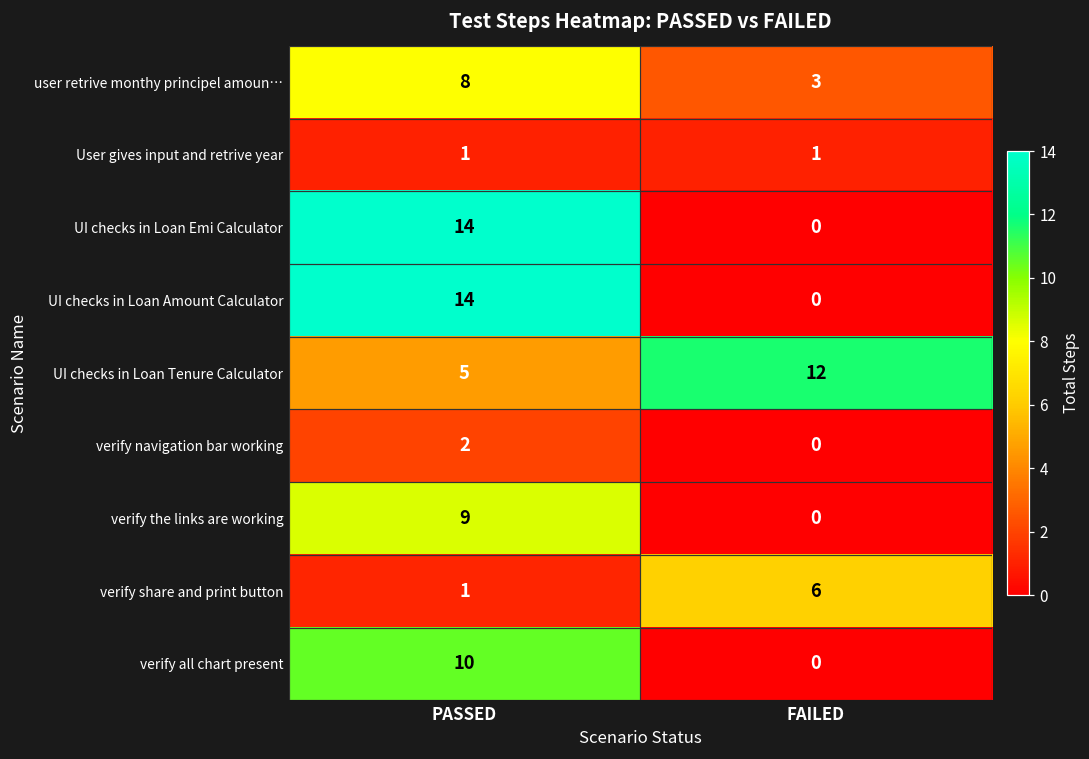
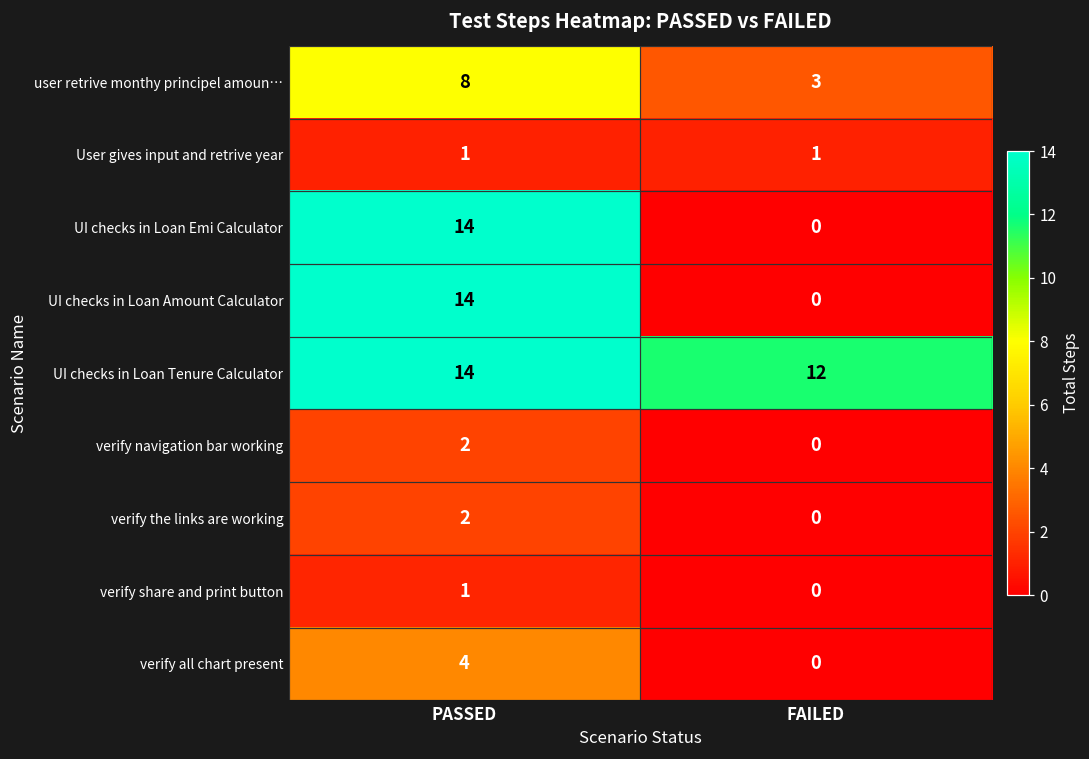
UI checks in Loan Tenure Calculator, PASSED: 5 -> 14
verify the links are working, PASSED: 9 -> 2
verify share and print button, FAILED: 6 -> 0
verify all chart present, PASSED: 10 -> 4
